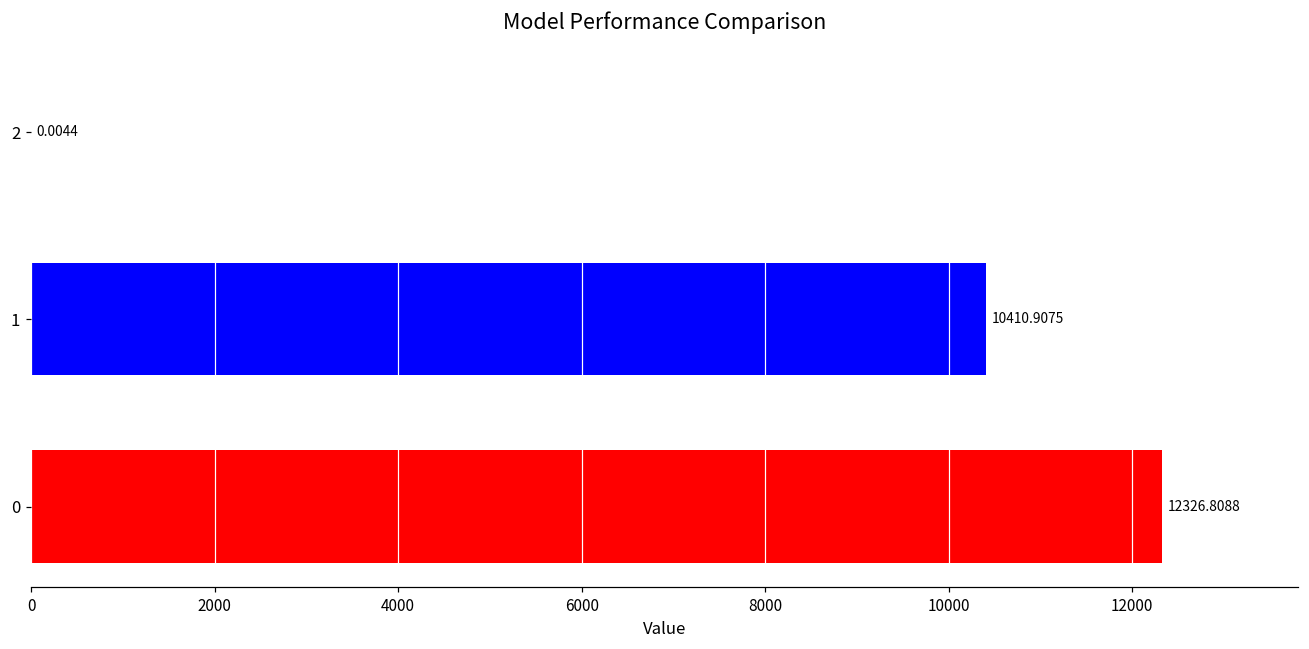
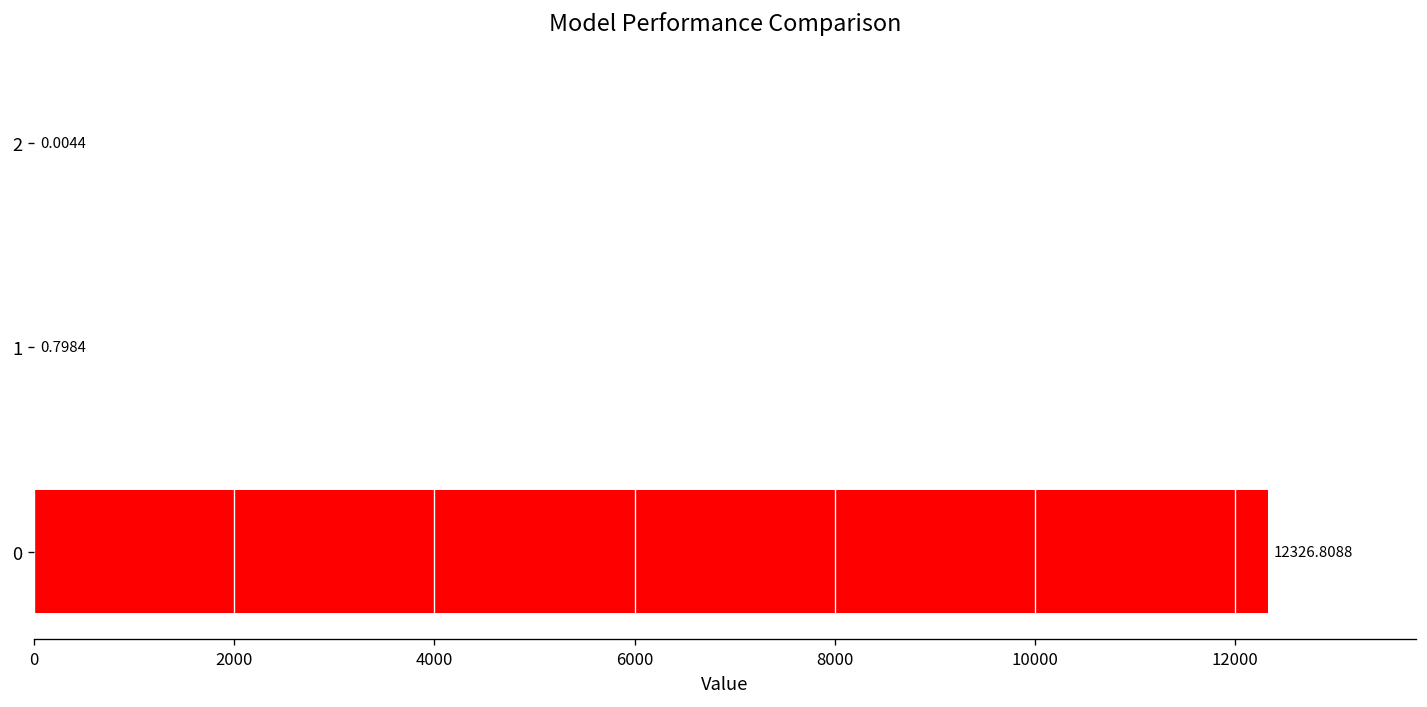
1: 10410.9075 -> 0.7984
